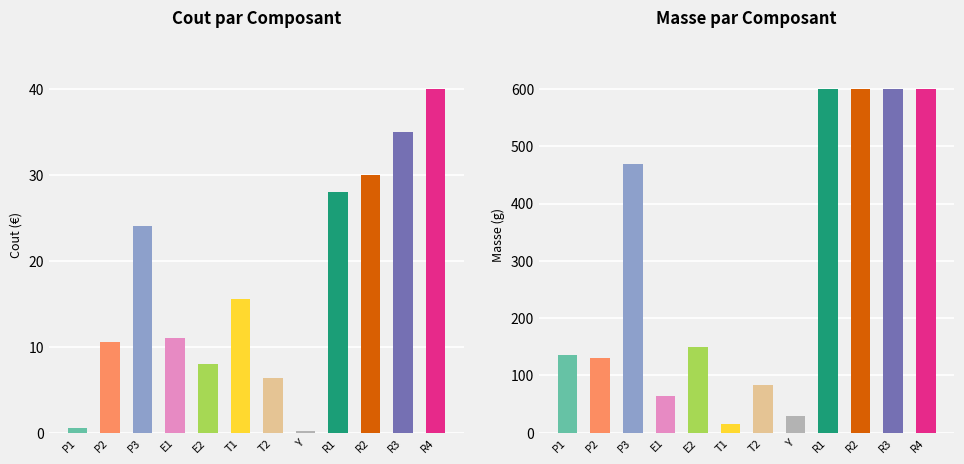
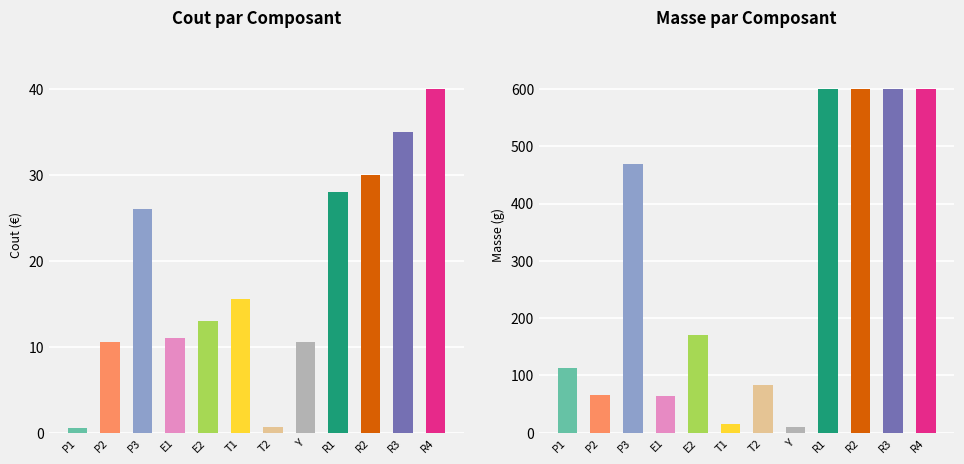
Cout par Composant, P3: 24 -> 26
Cout par Composant, E2: 8 -> 13
Cout par Composant, T2: 6 -> 1
Cout par Composant, Y: 0 -> 11
Masse par Composant, P1: 140 -> 110
Masse par Composant, P2: 130 -> 70
Masse par Composant, E2: 150 -> 170
Masse par Composant, Y: 30 -> 10
